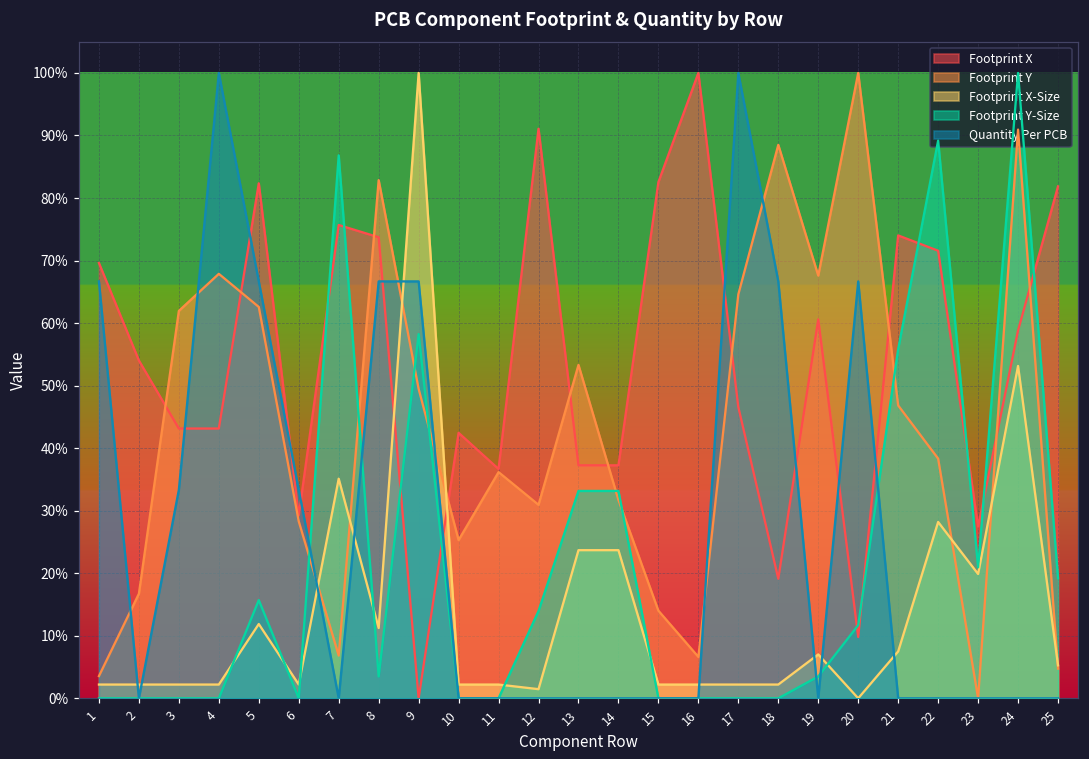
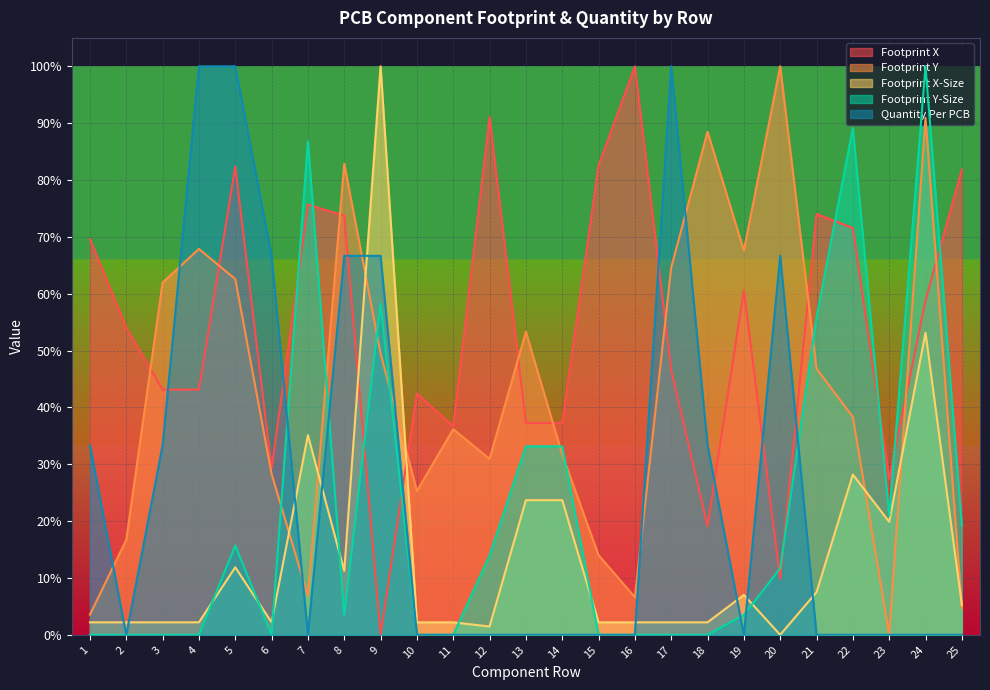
Quantity Per PCB, 1: 67% -> 33%
Quantity Per PCB, 5: 67% -> 100%
Quantity Per PCB, 6: 33% -> 67%
Quantity Per PCB, 18: 67% -> 33%
